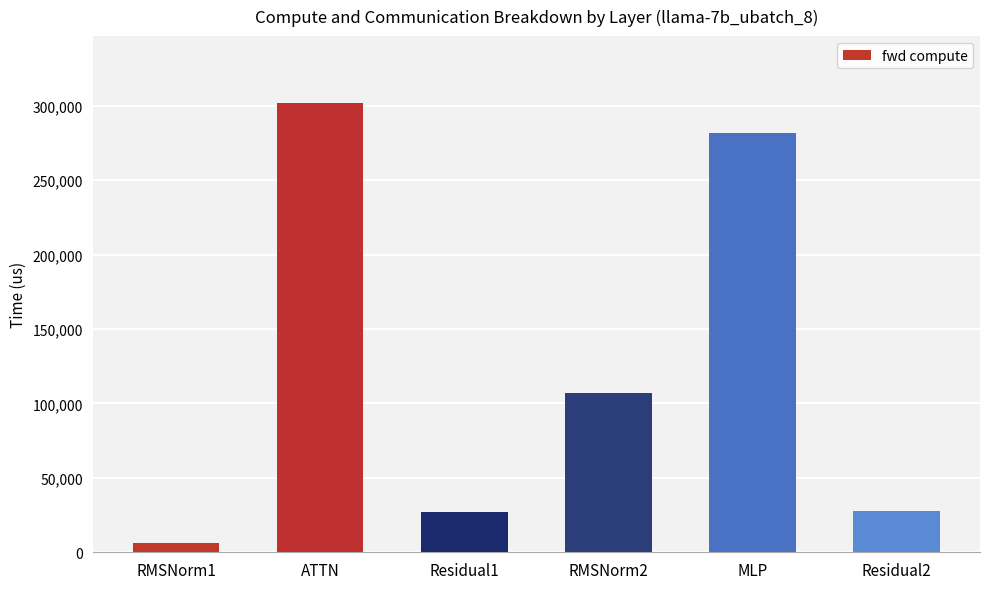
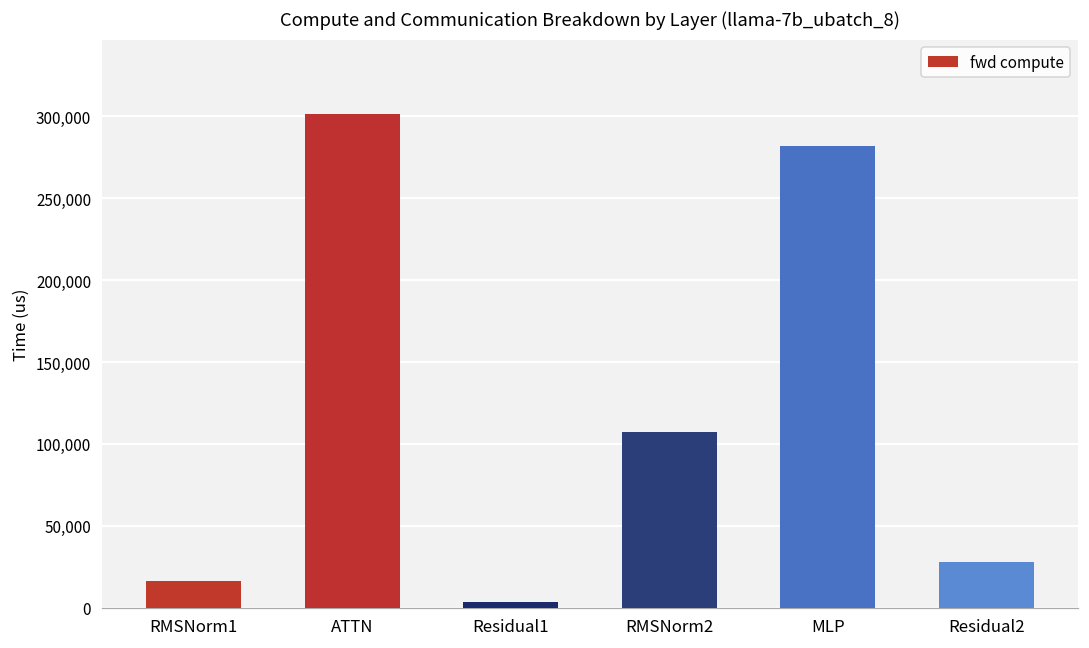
RMSNorm1: 7,000 -> 16,000
Residual1: 27,000 -> 3,000
